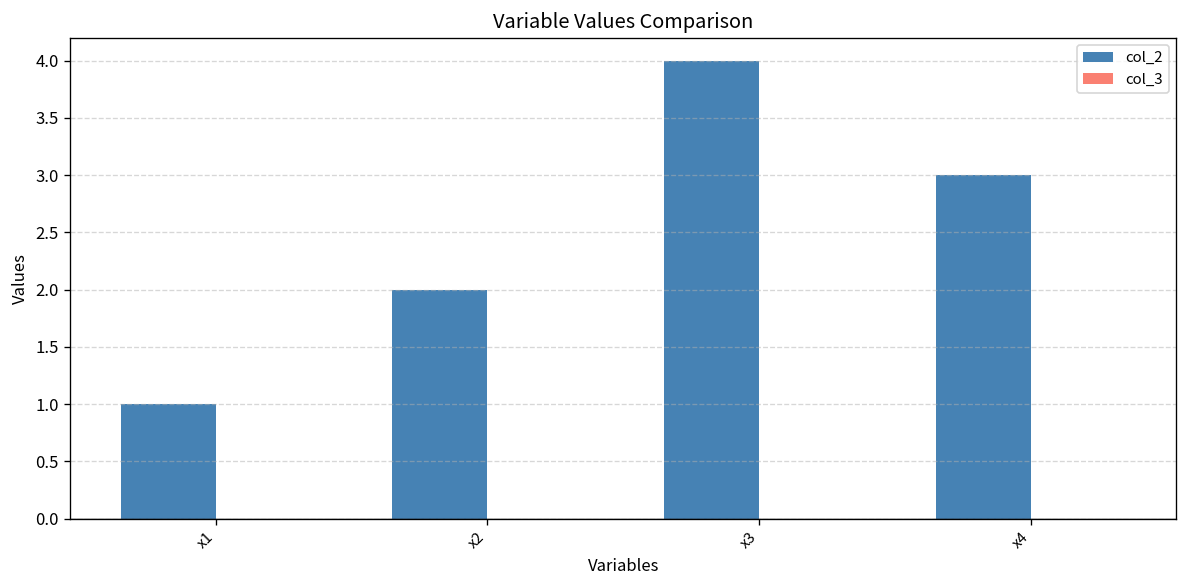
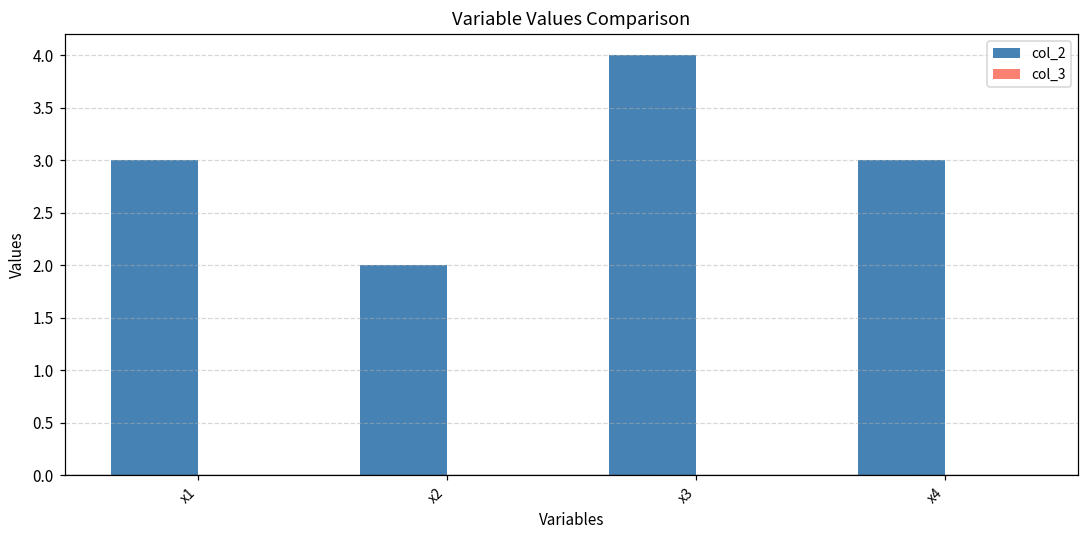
col_2, x1: 1 -> 3
